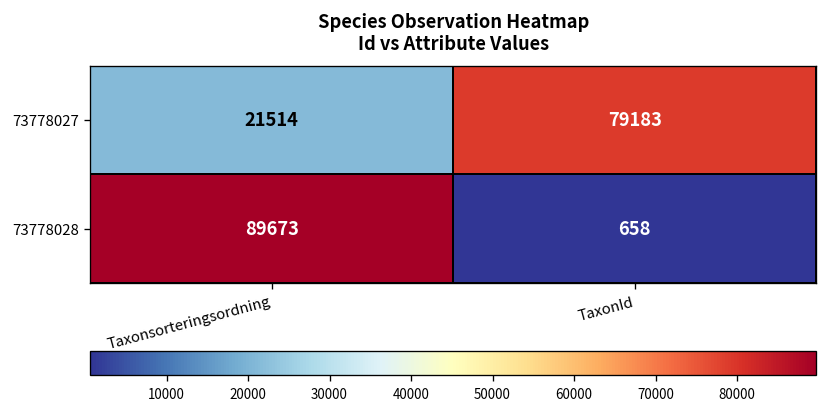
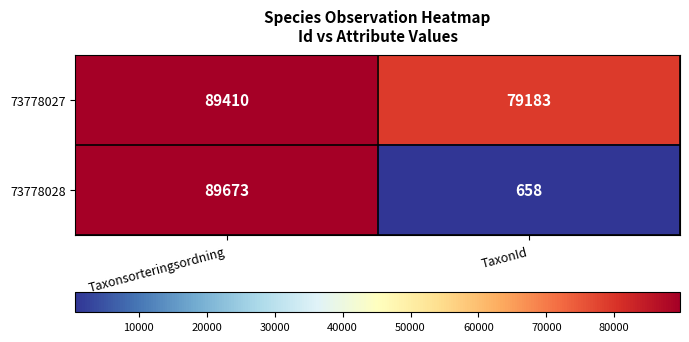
73778027, Taxonsorteringsordning: 21514 -> 89410
